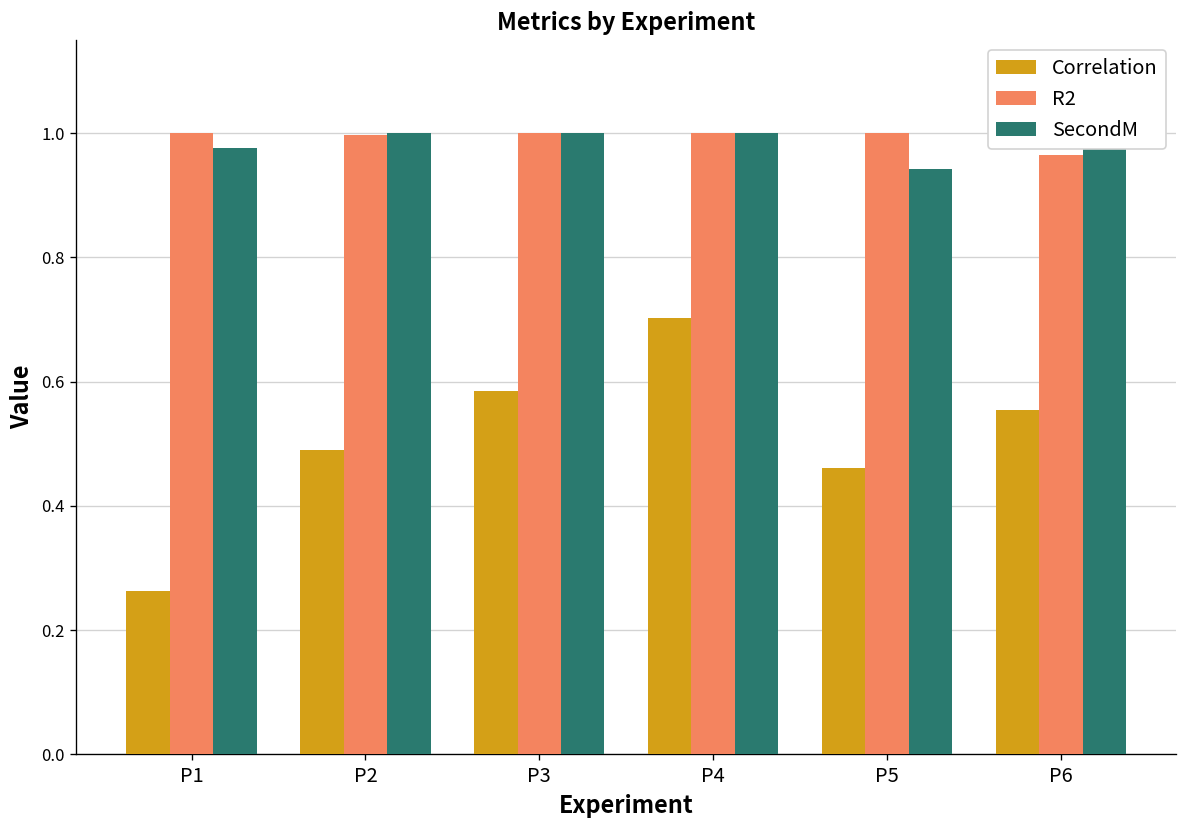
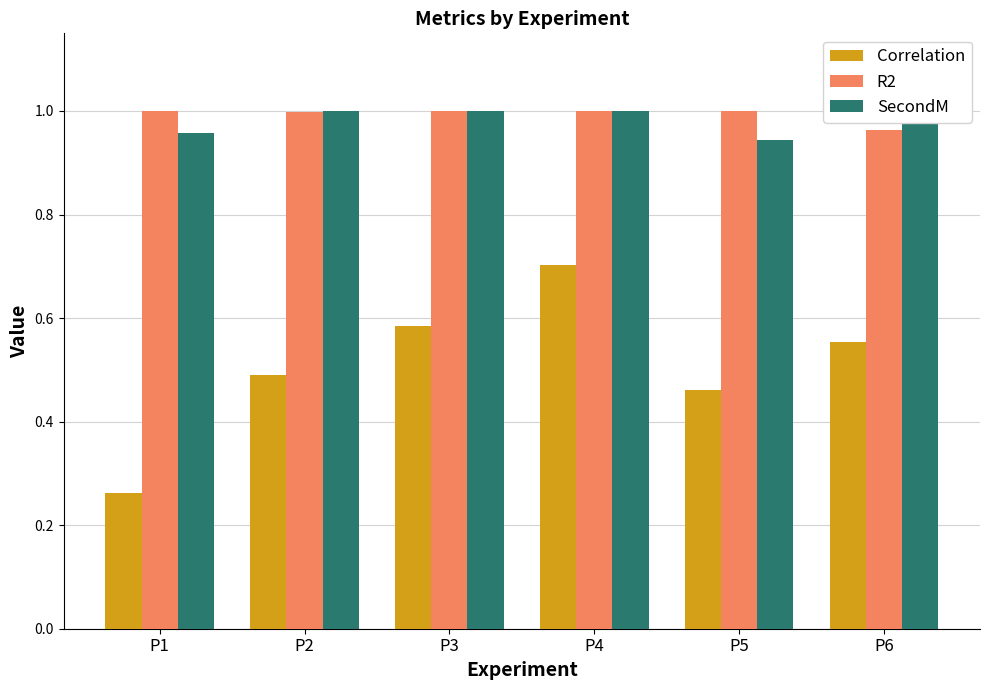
SecondM, P1: 0.98 -> 0.96
